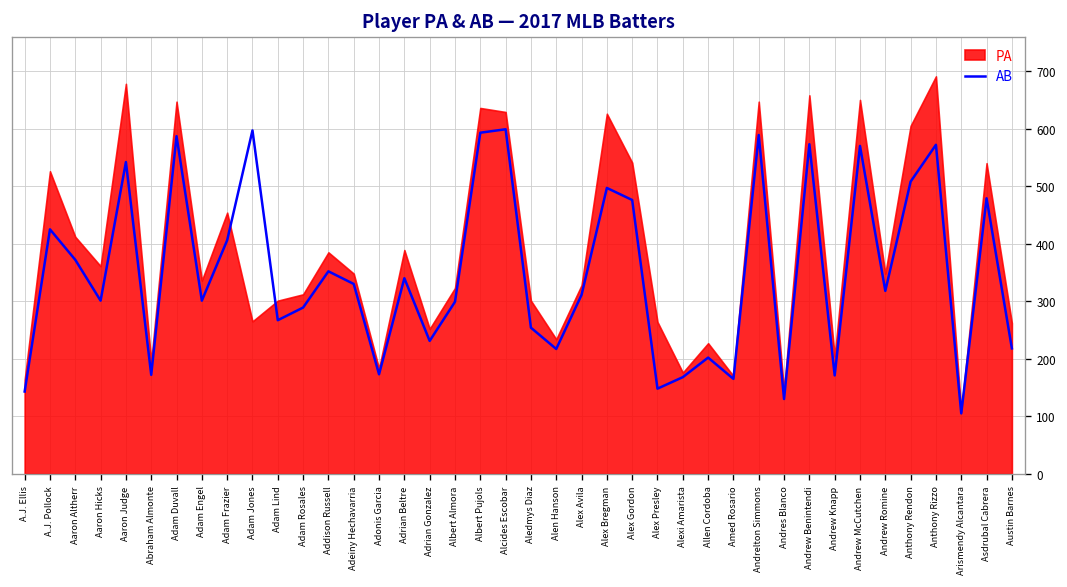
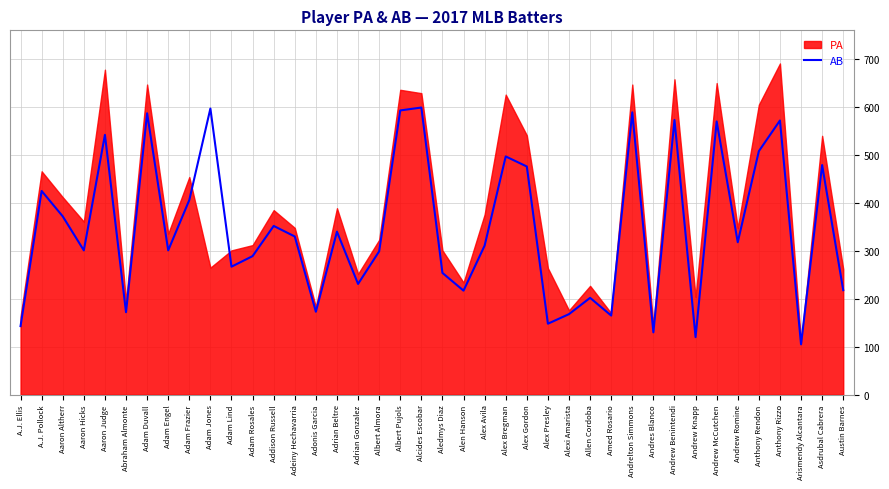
PA, A.J. Pollock: 530 -> 470
PA, Alex Avila: 330 -> 380
AB, Andrew Knapp: 170 -> 120
